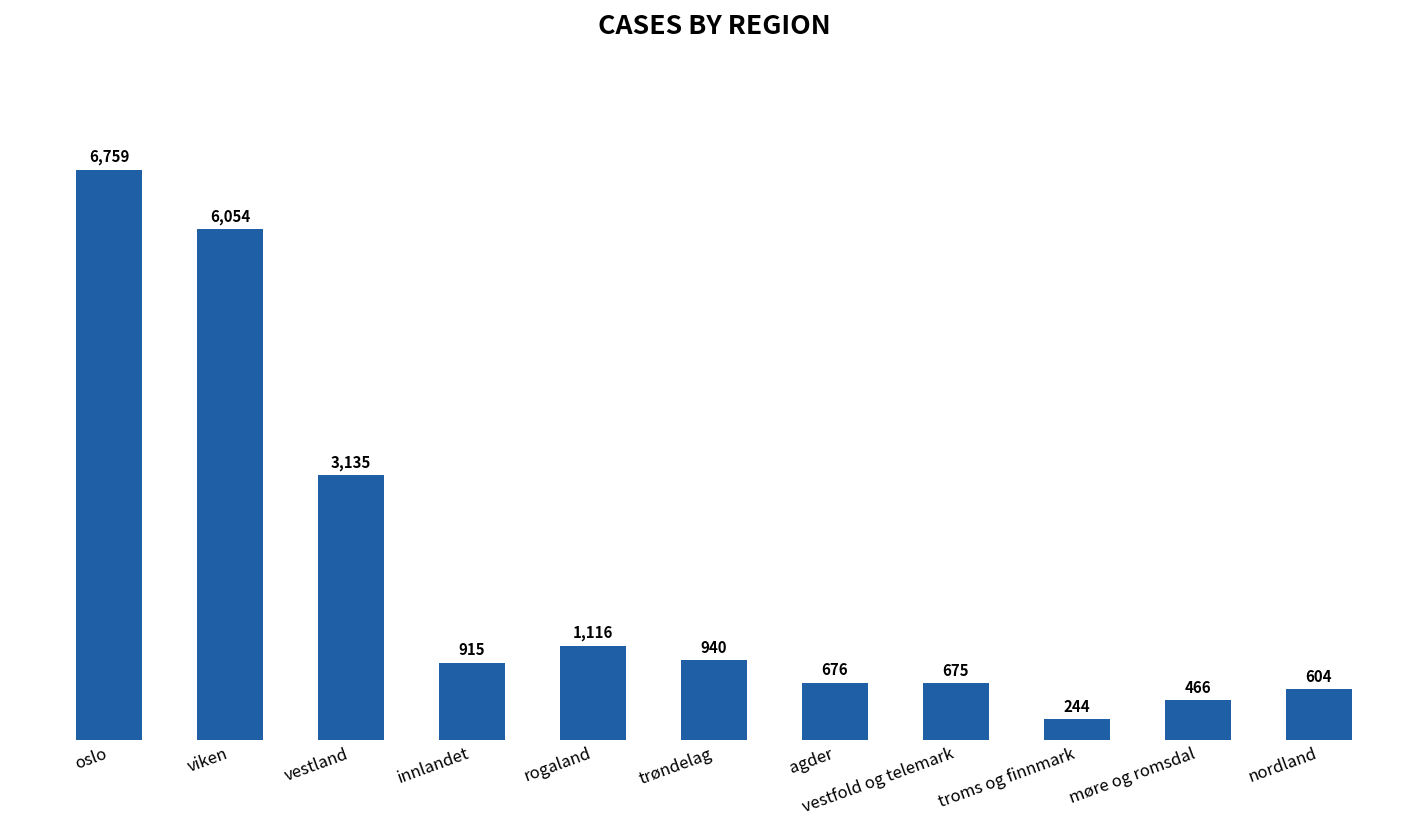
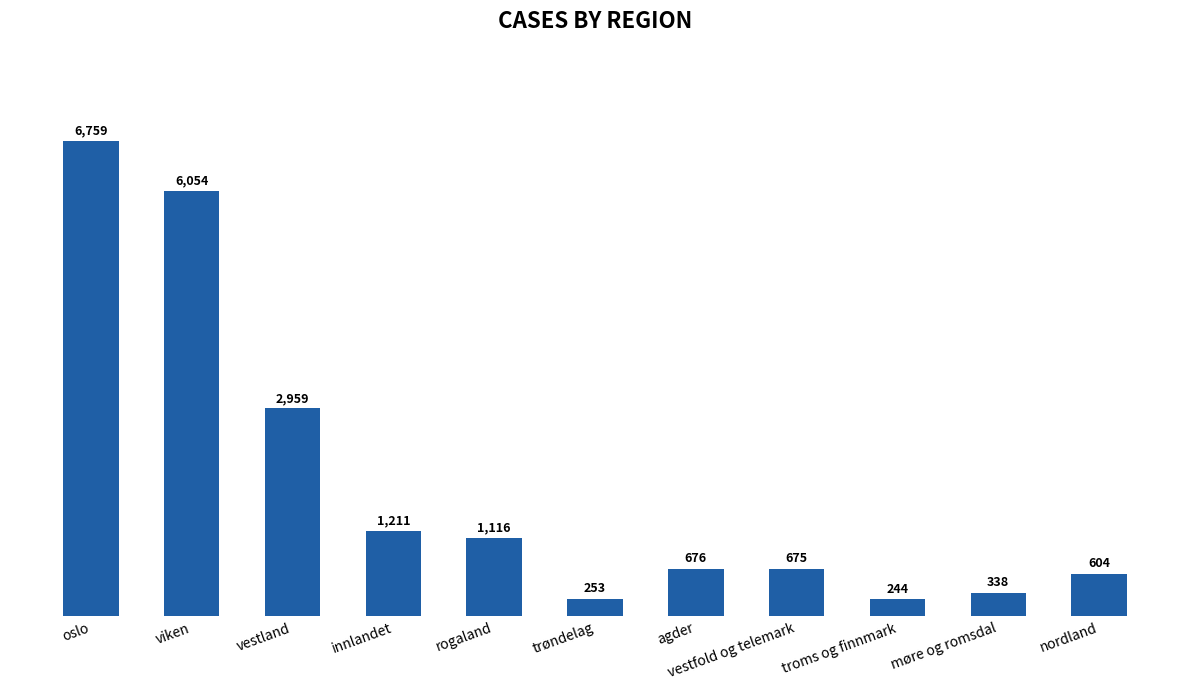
vestland: 3,135 -> 2,959
innlandet: 915 -> 1,211
trøndelag: 940 -> 253
møre og romsdal: 466 -> 338
